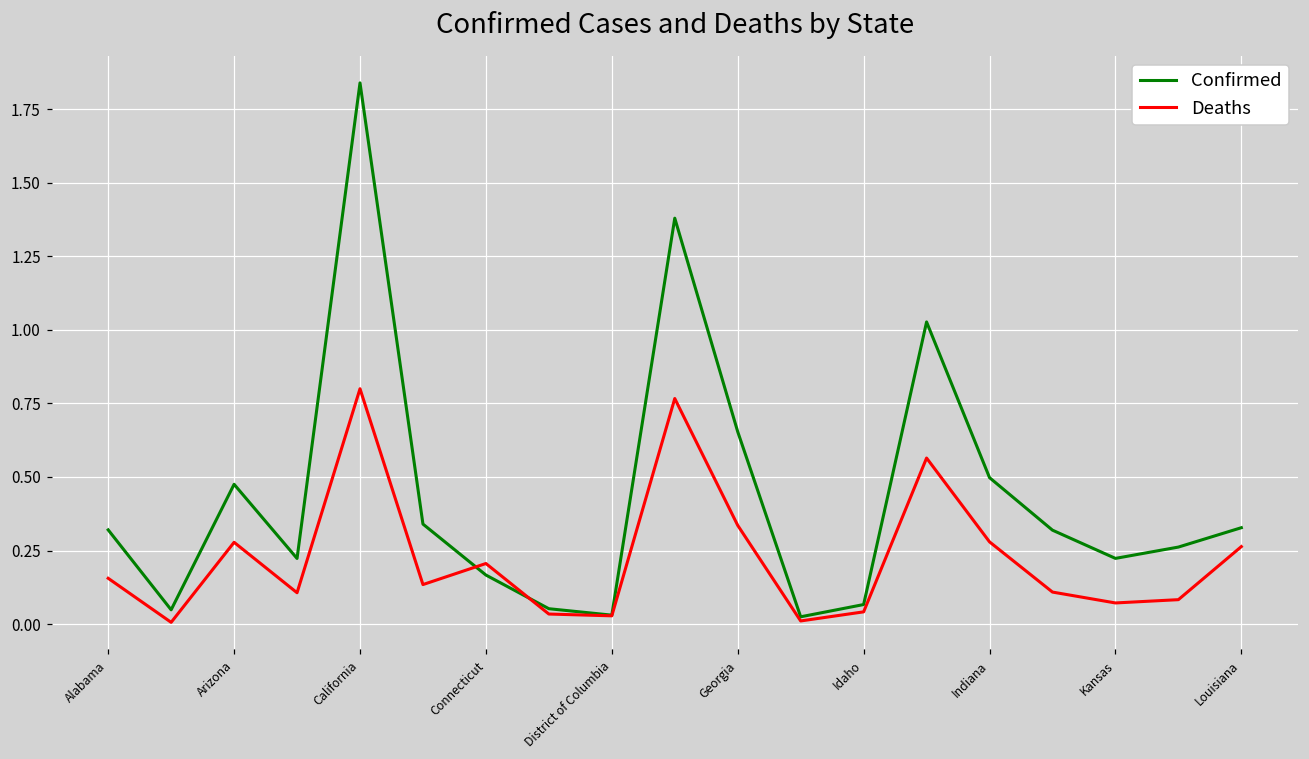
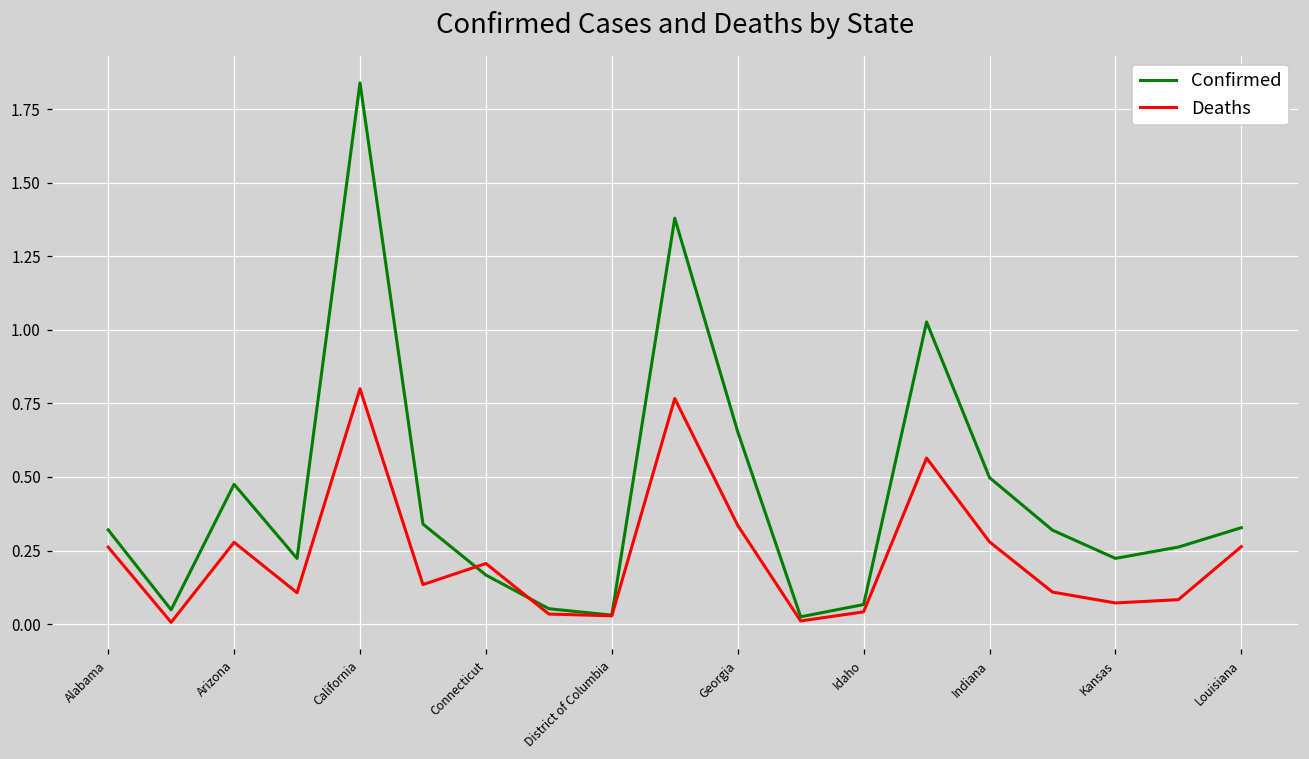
Deaths, Alabama: 0.16 -> 0.26
